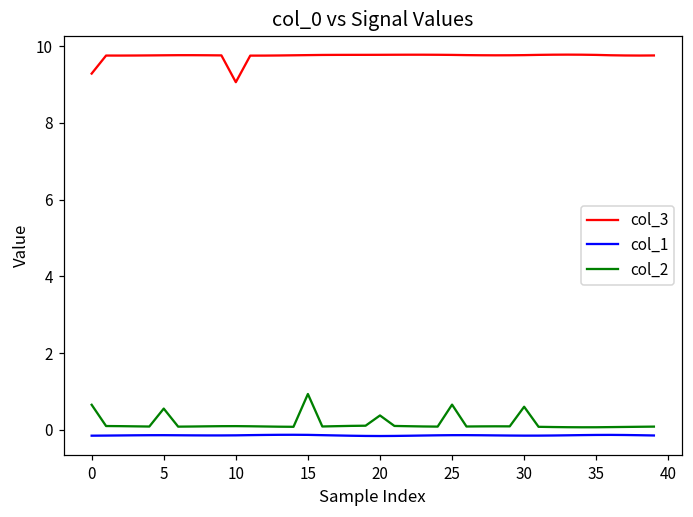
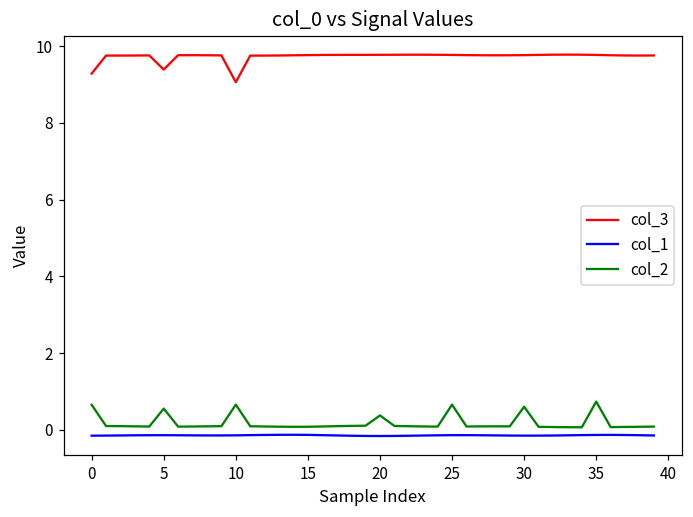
col_3, 5: 9.8 -> 9.4
col_2, 10: 0.1 -> 0.7
col_2, 15: 0.9 -> 0.1
col_2, 35: 0.1 -> 0.7
